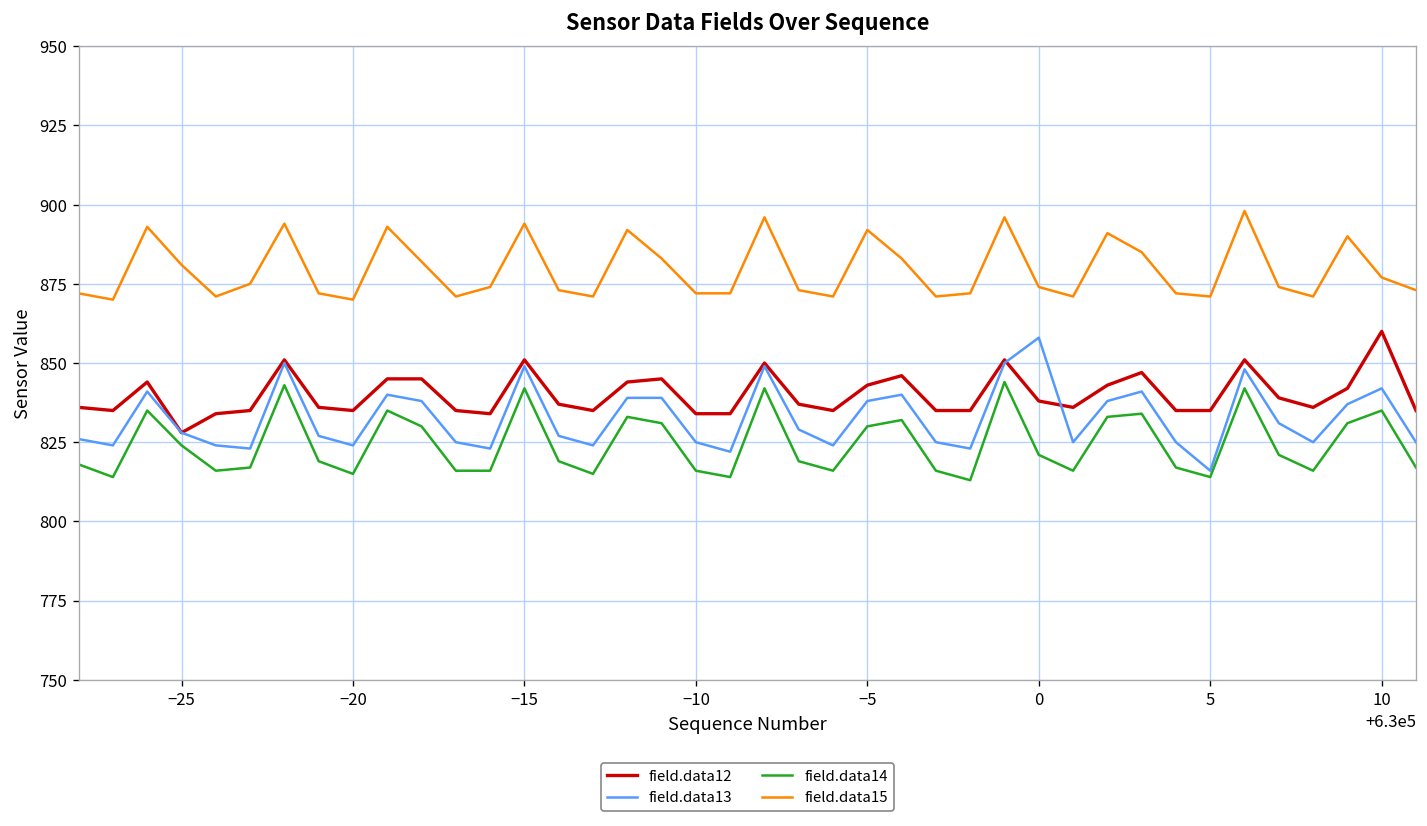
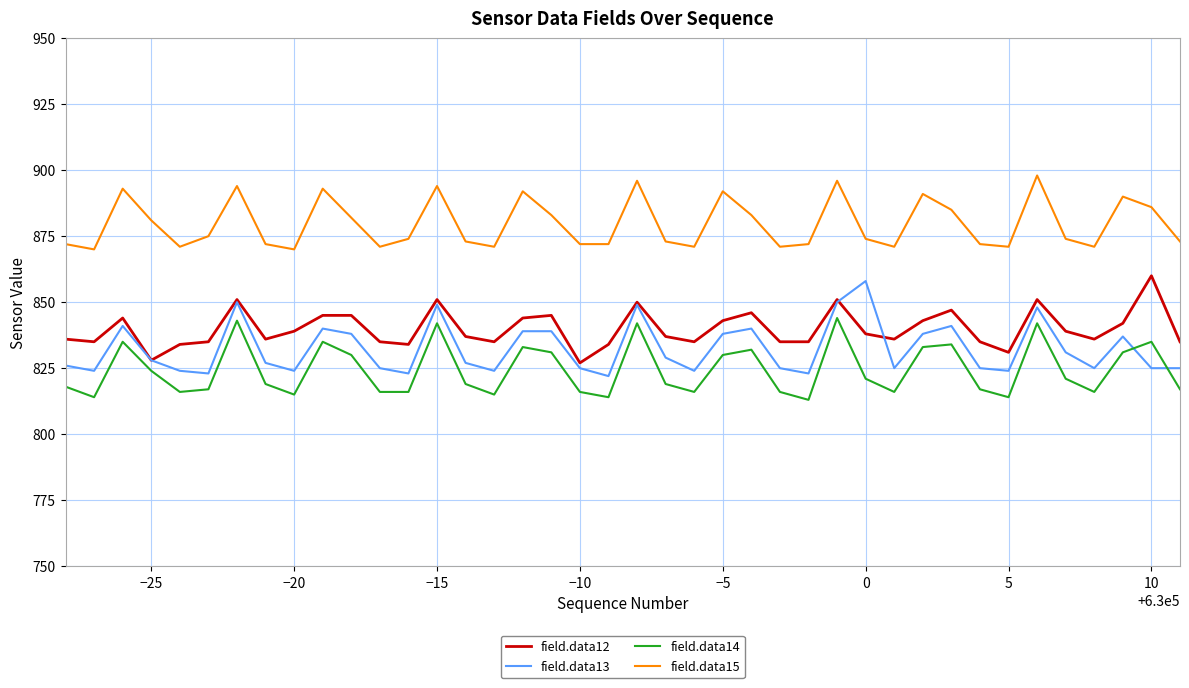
field.data12, −20: 835 -> 839
field.data12, −10: 834 -> 827
field.data12, 5: 835 -> 831
field.data13, 5: 816 -> 824
field.data13, 10: 842 -> 825
field.data15, 10: 877 -> 886
